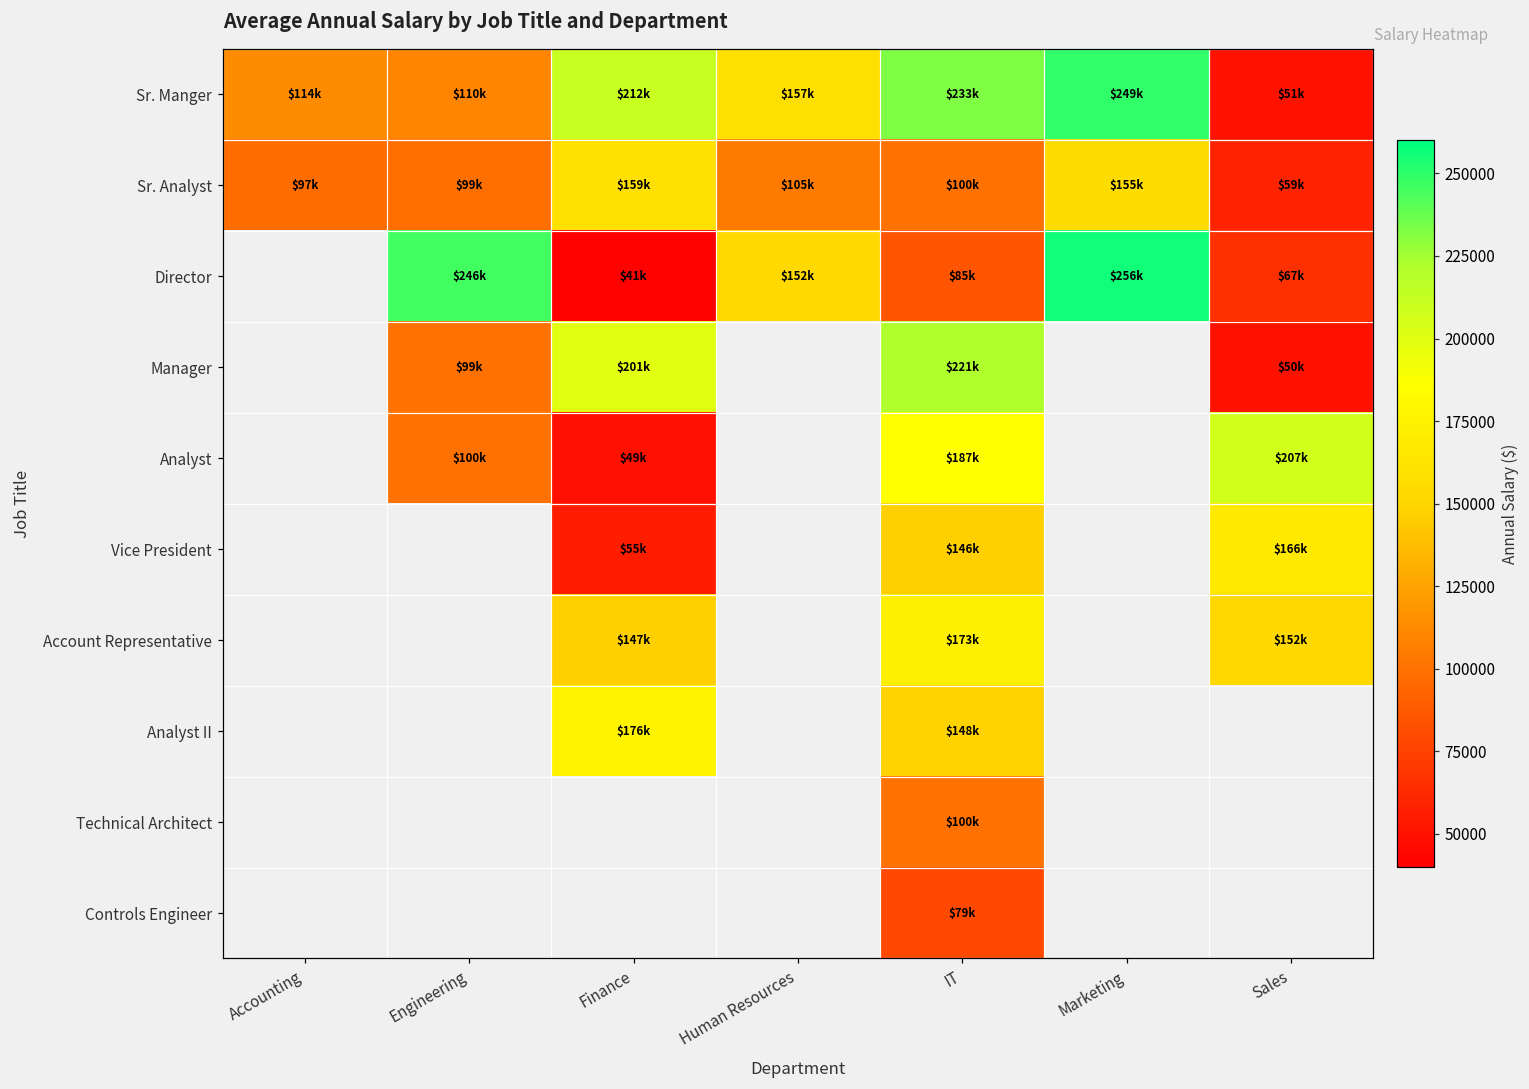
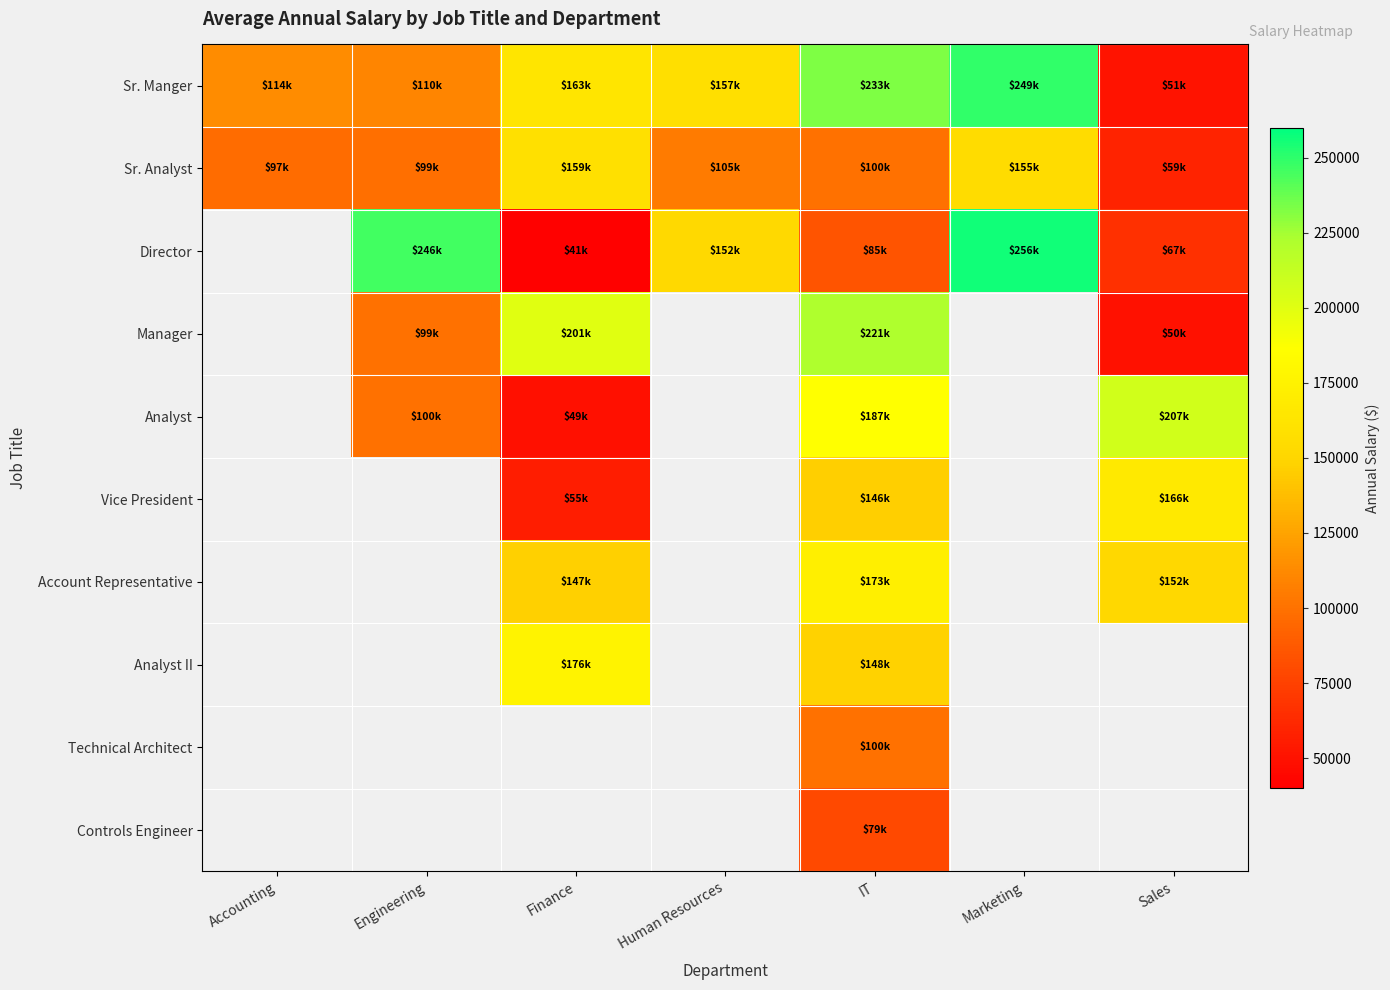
Sr. Manger, Finance: $212k -> $163k
